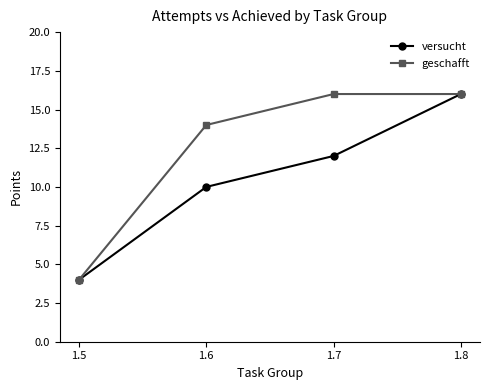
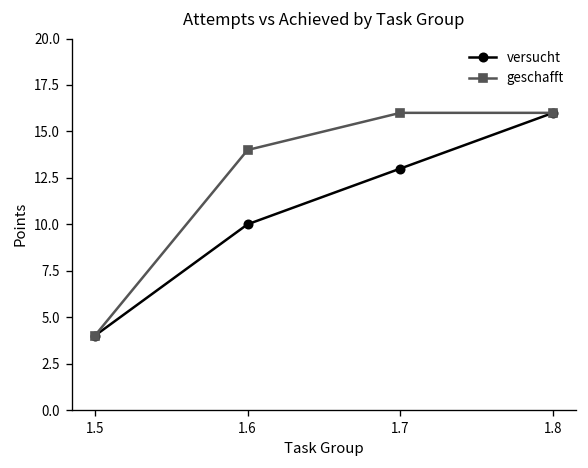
versucht, 1.7: 12 -> 13
